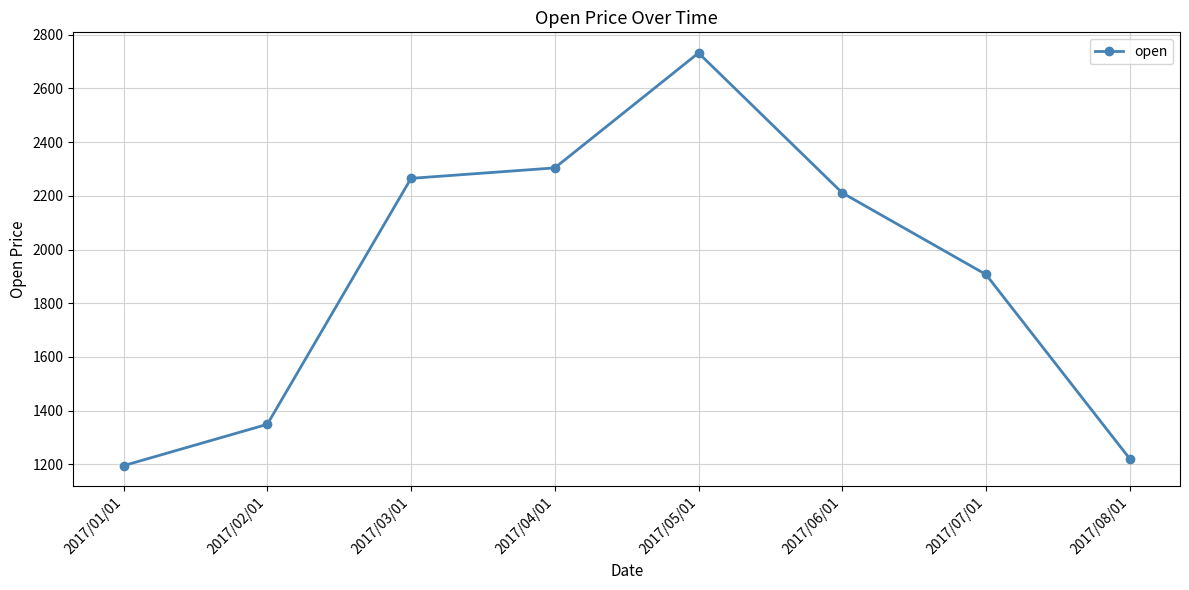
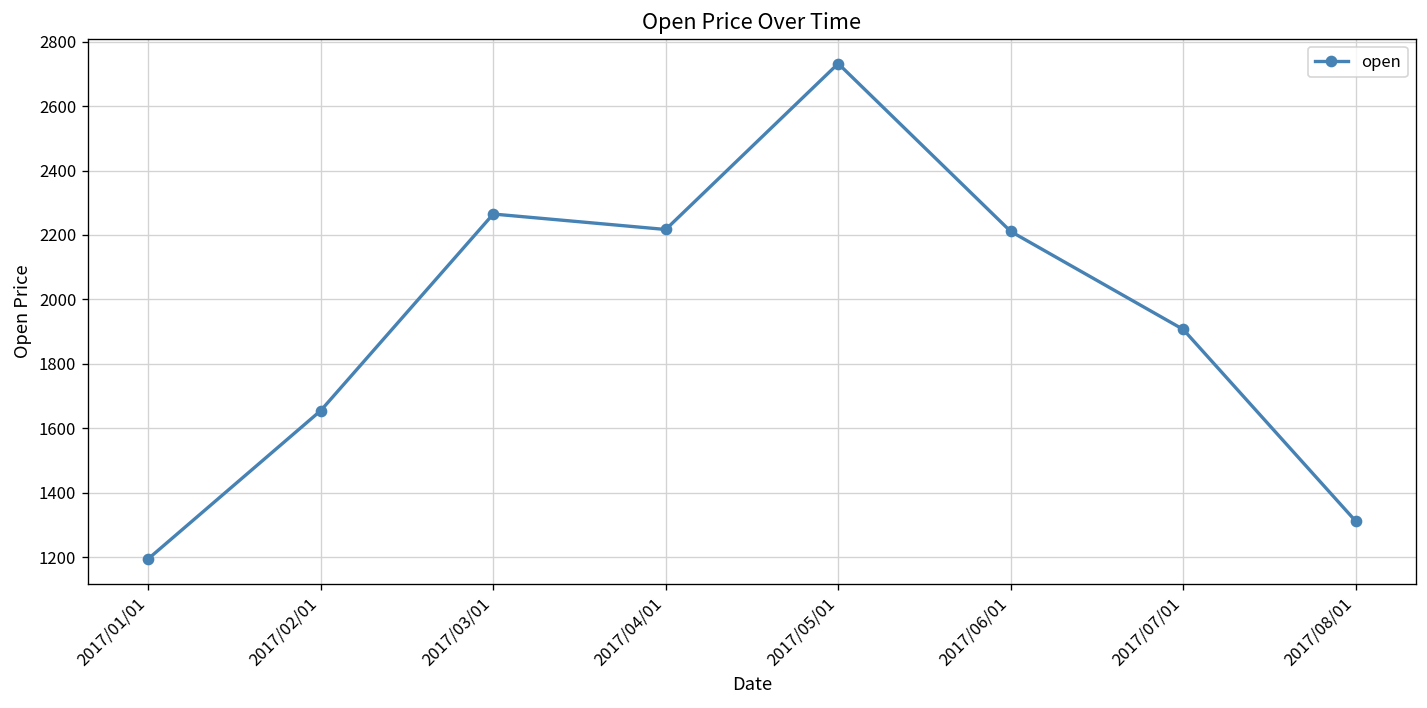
2017/02/01: 1350 -> 1660
2017/04/01: 2300 -> 2220
2017/08/01: 1220 -> 1310
